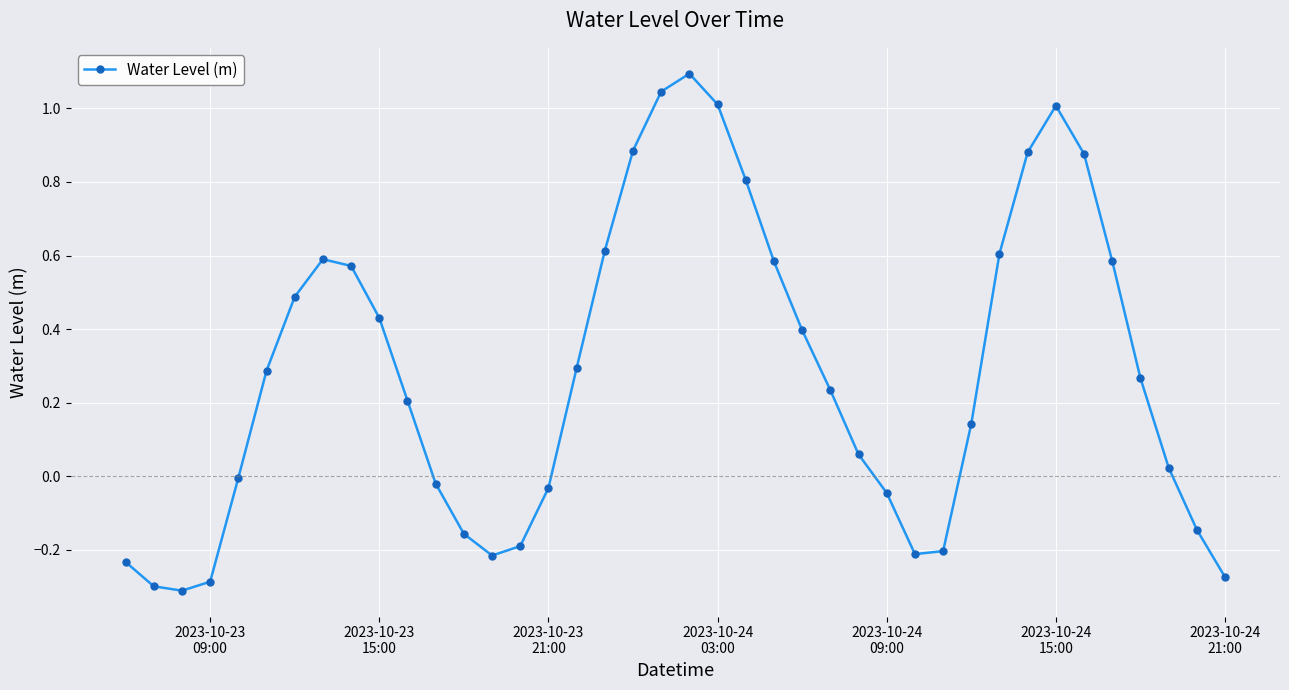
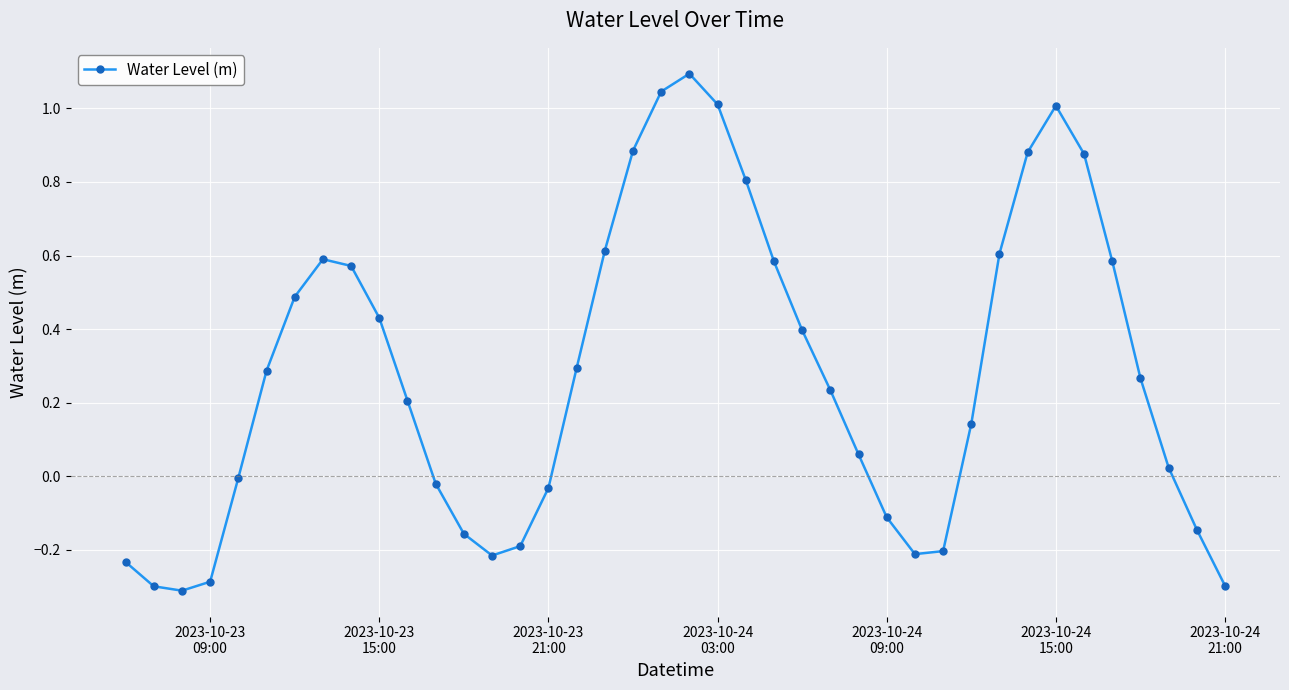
2023-10-24 09:00: -0.05 -> -0.11
2023-10-24 21:00: -0.27 -> -0.30
